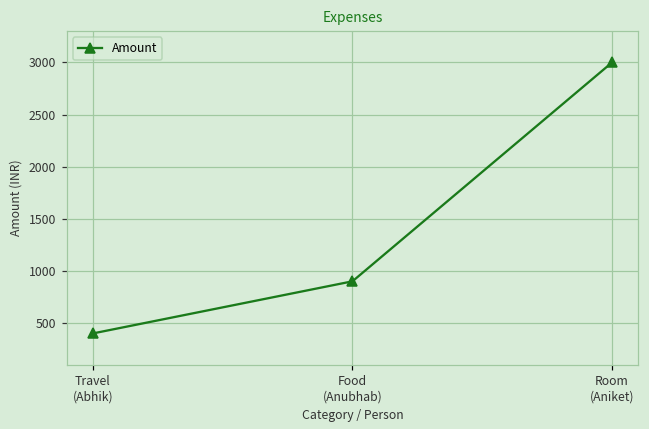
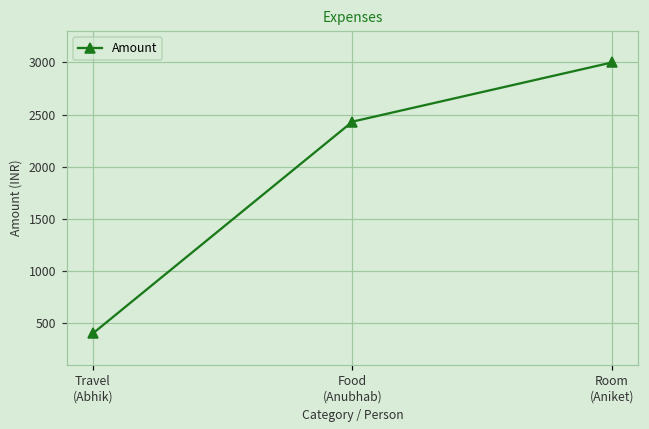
Food (Anubhab): 900 -> 2400
